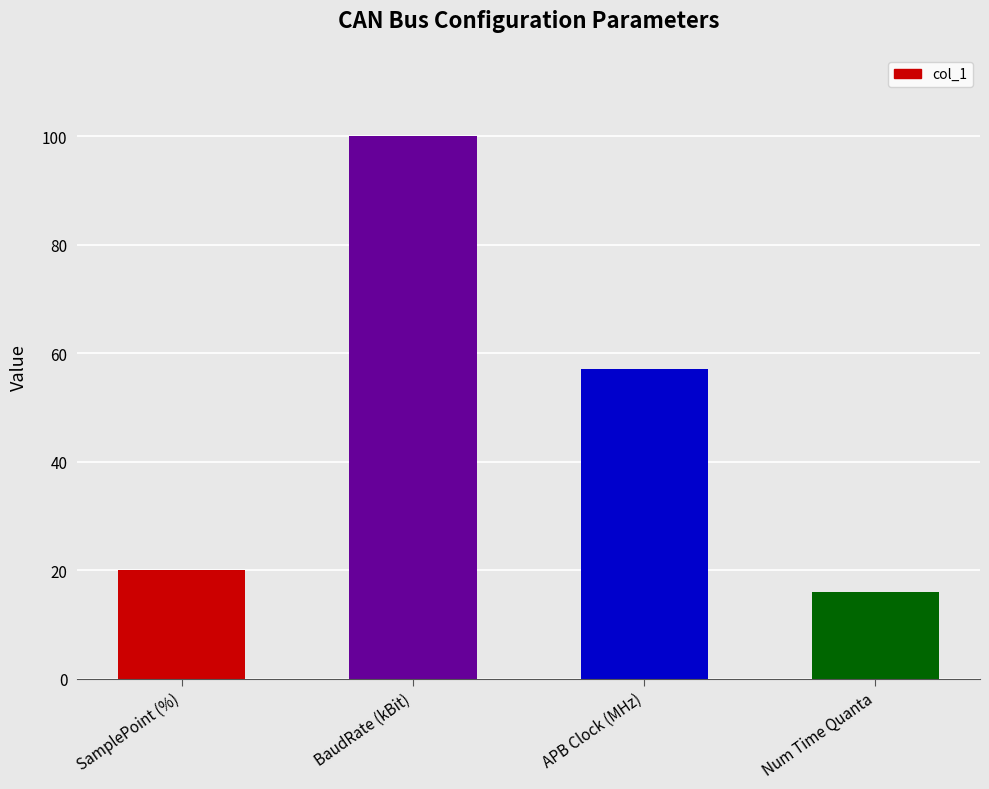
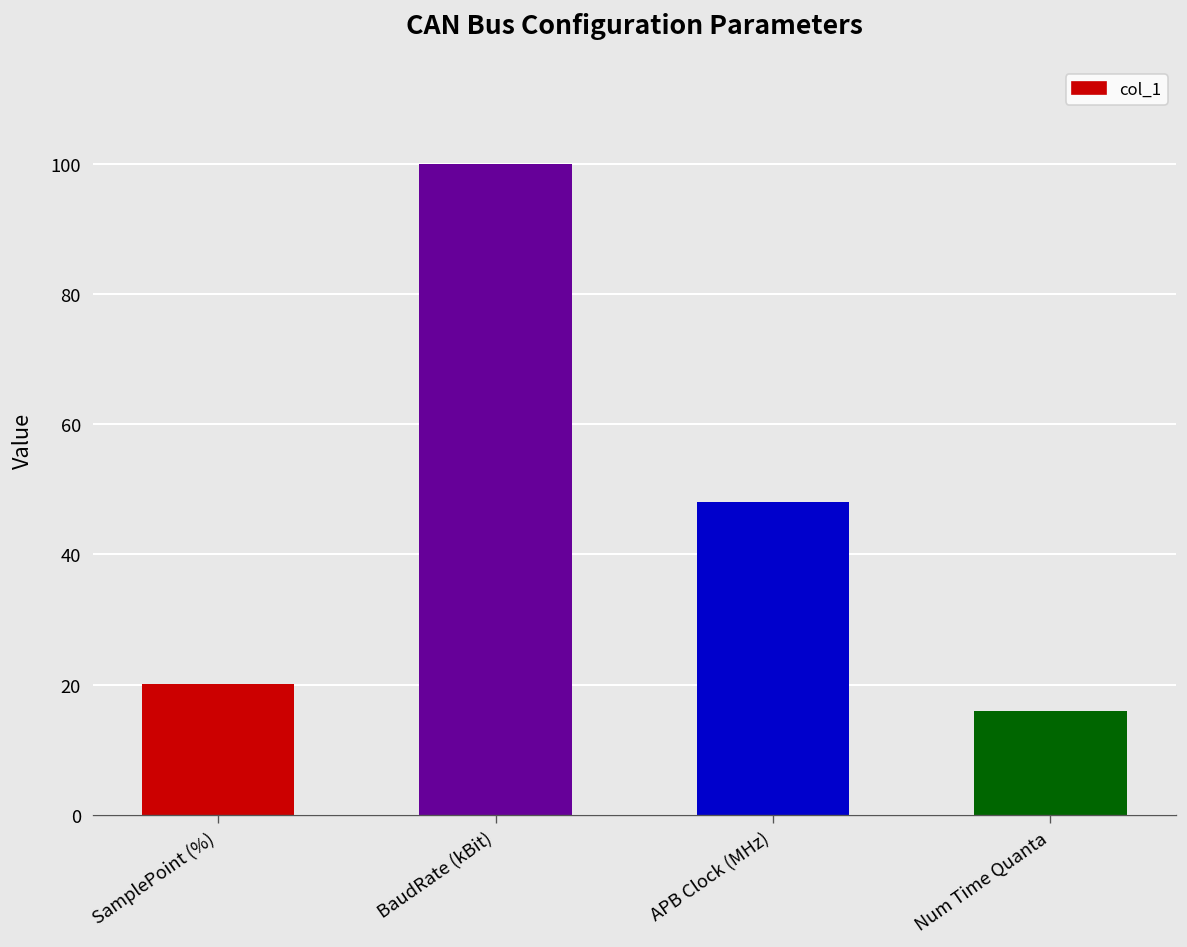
APB Clock (MHz): 57 -> 48
